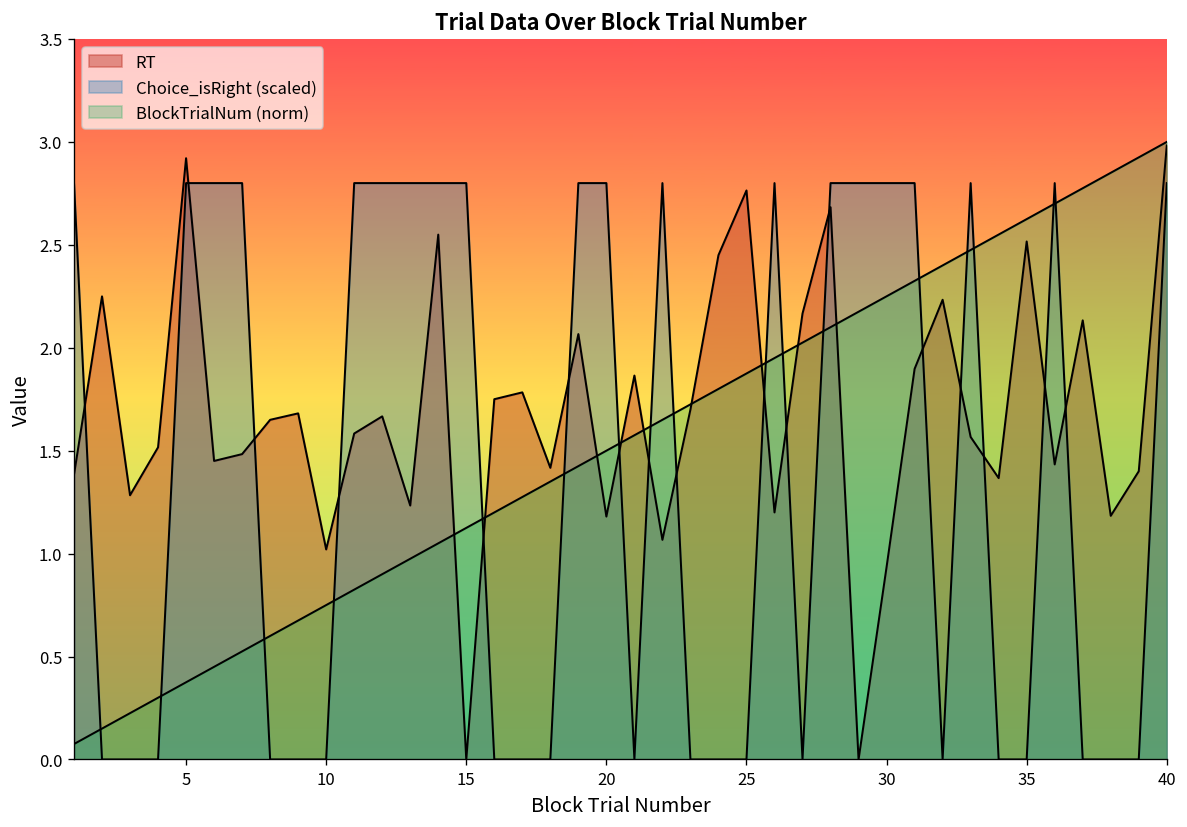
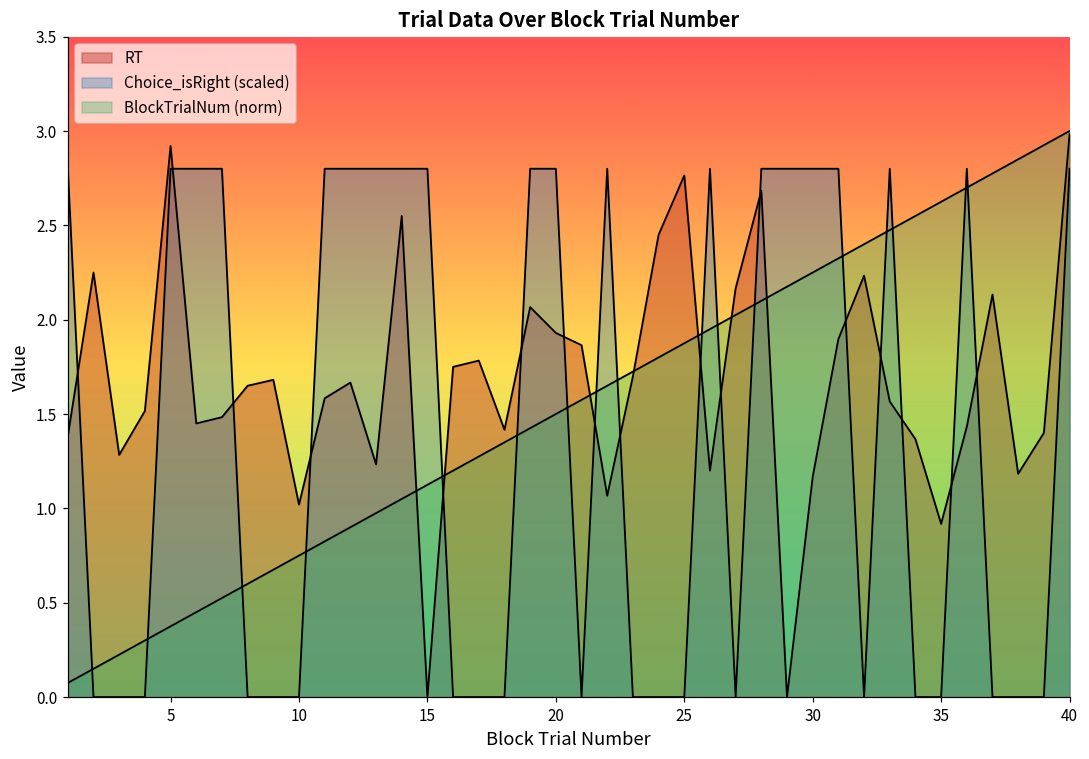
RT, 20: 1.18 -> 1.93
RT, 30: 0.94 -> 1.17
RT, 35: 2.52 -> 0.92
